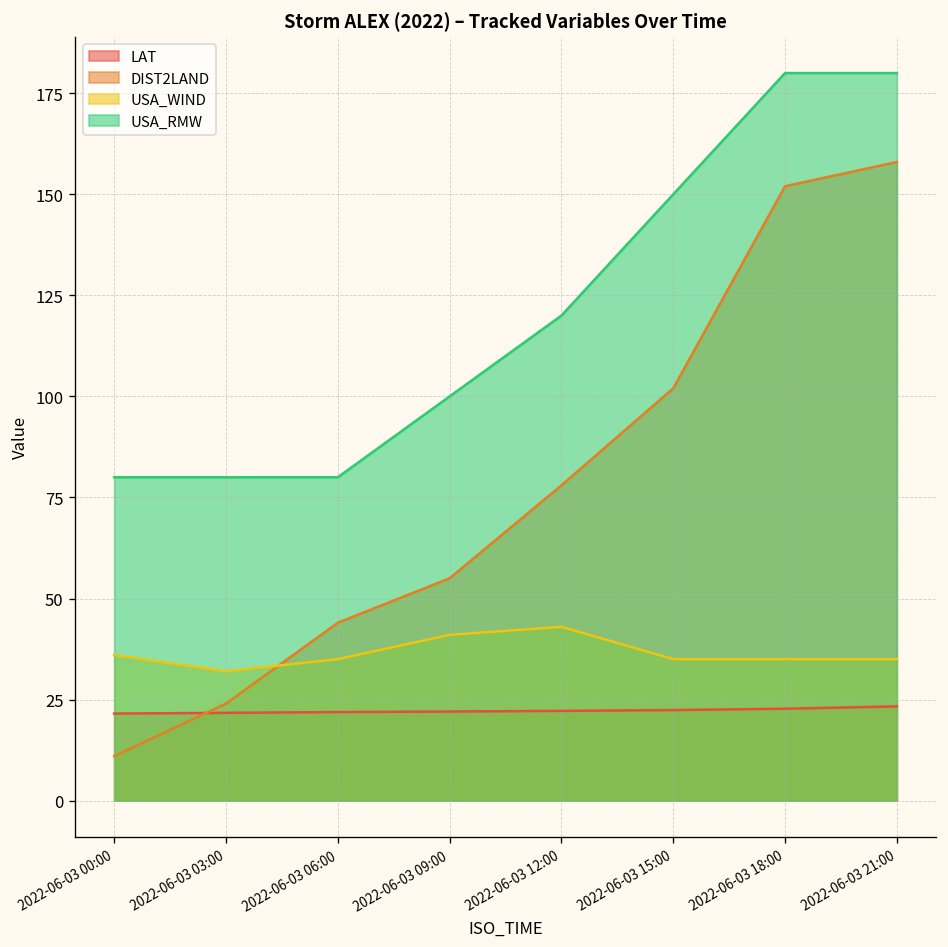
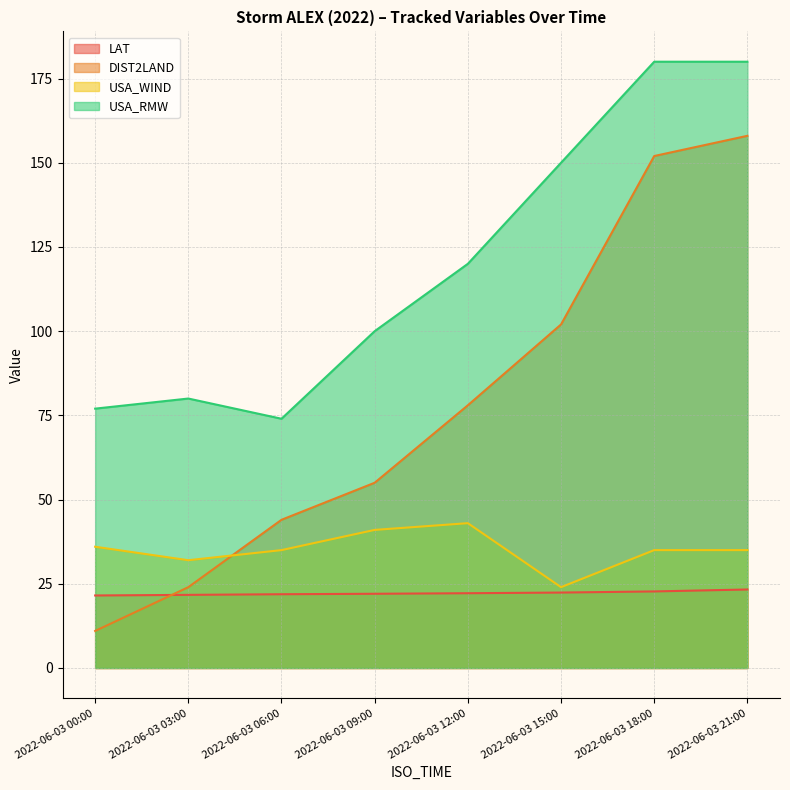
USA_RMW, 2022-06-03 00:00: 80 -> 77
USA_RMW, 2022-06-03 06:00: 80 -> 74
USA_WIND, 2022-06-03 15:00: 35 -> 24
